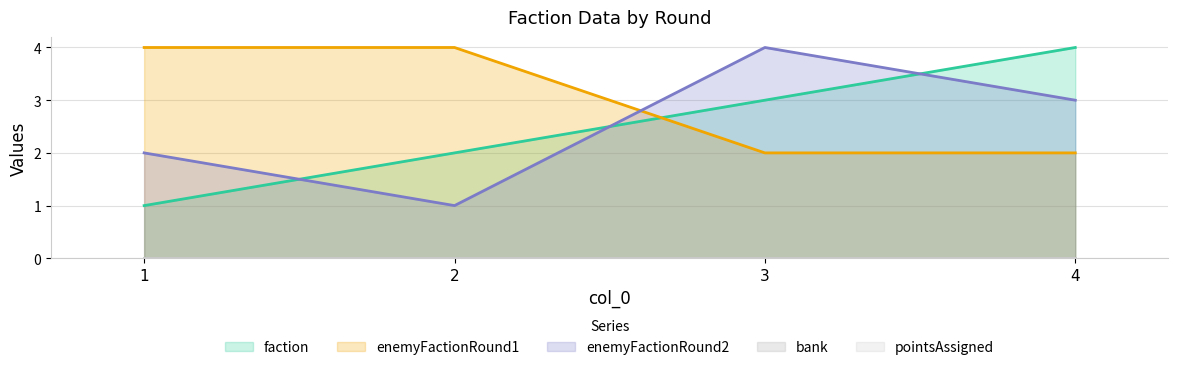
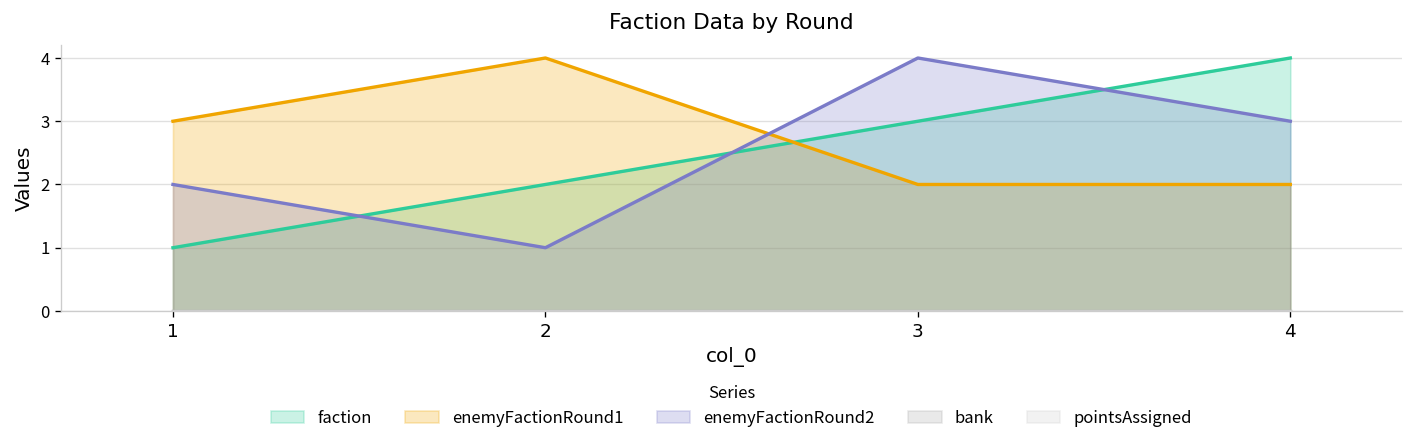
enemyFactionRound1, 1: 4 -> 3
